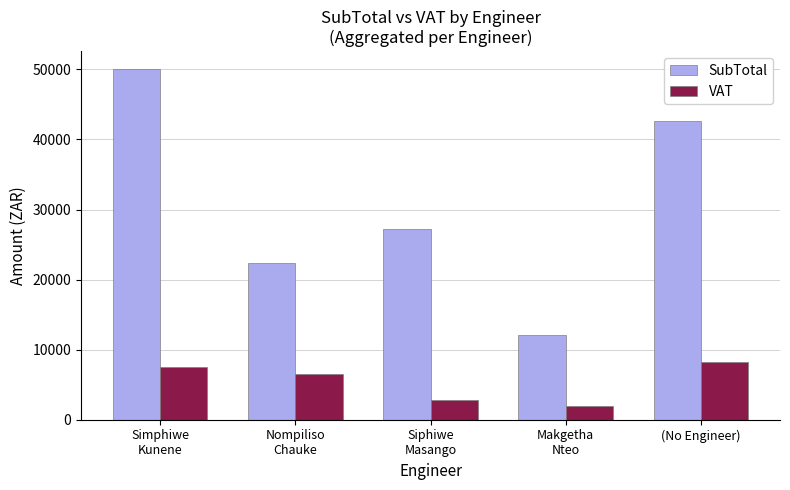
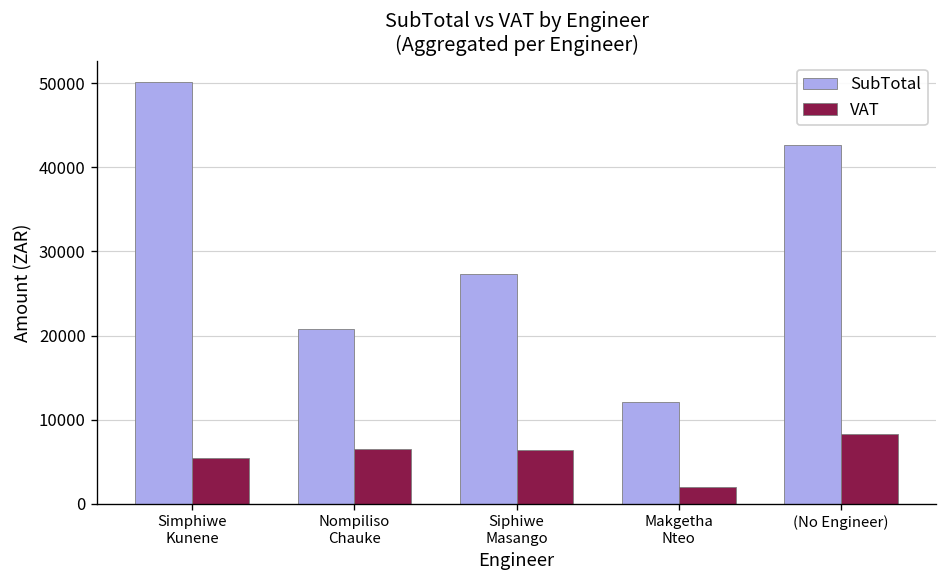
VAT, Simphiwe Kunene: 8000 -> 5000
SubTotal, Nompiliso Chauke: 22000 -> 21000
VAT, Siphiwe Masango: 3000 -> 6000
